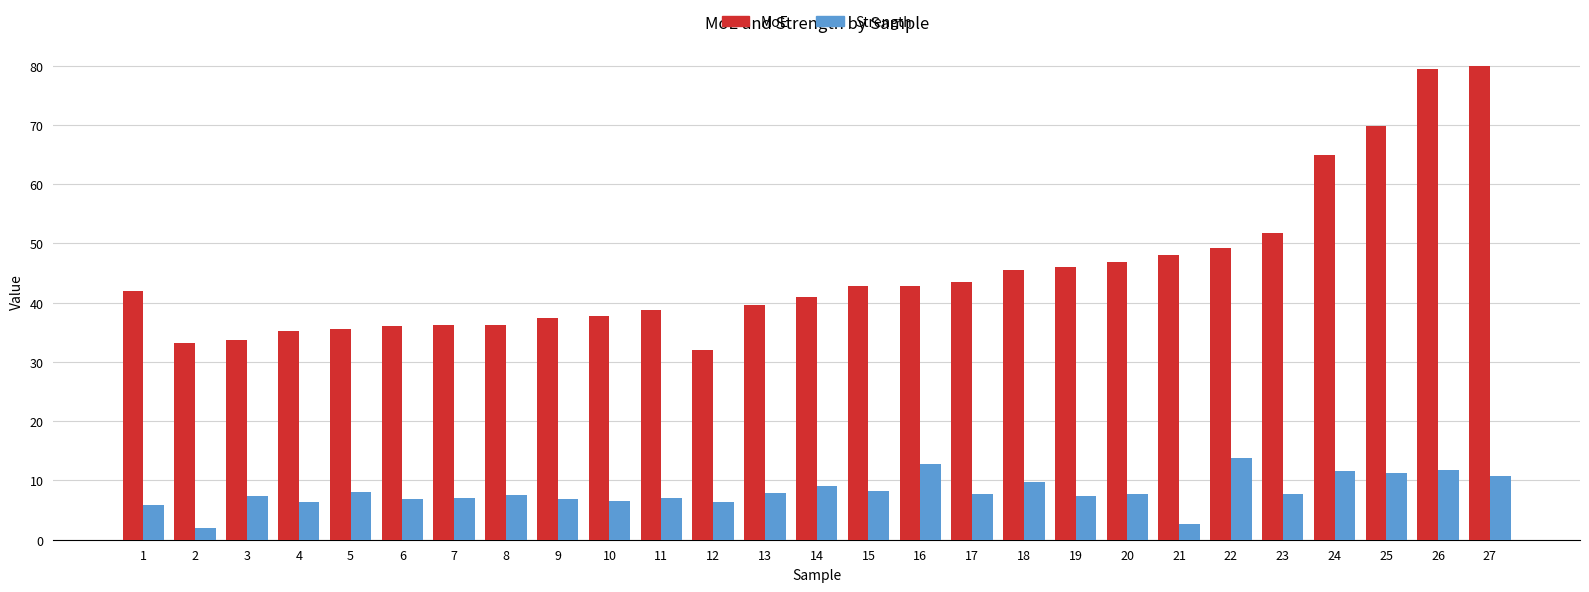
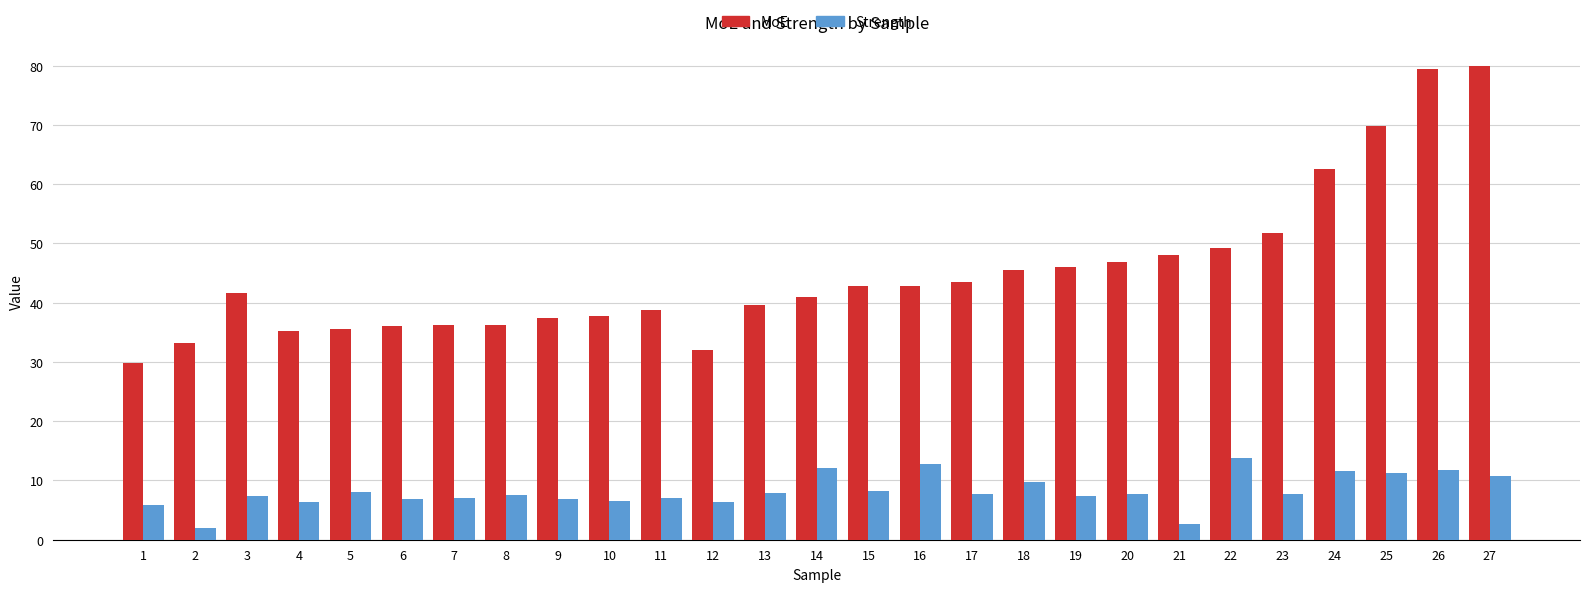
MoE, 1: 42 -> 30
MoE, 3: 34 -> 42
Strength, 14: 9 -> 12
MoE, 24: 65 -> 63
